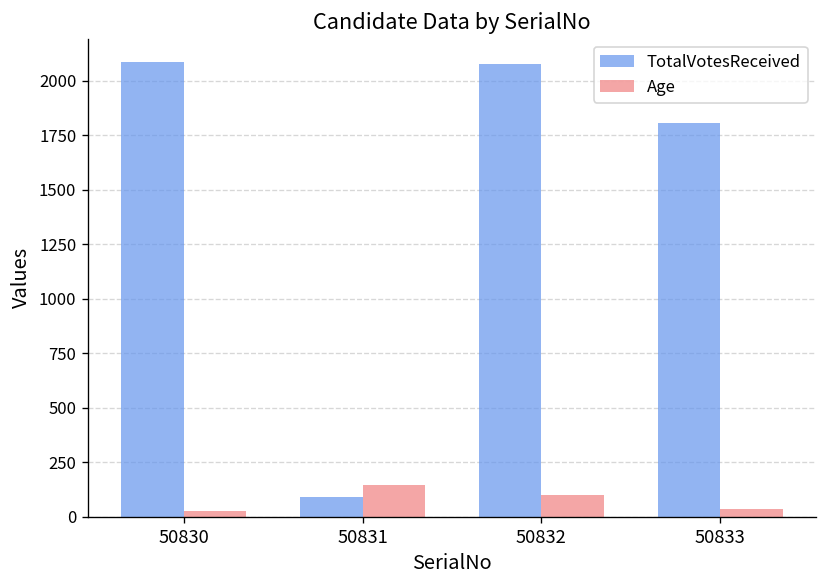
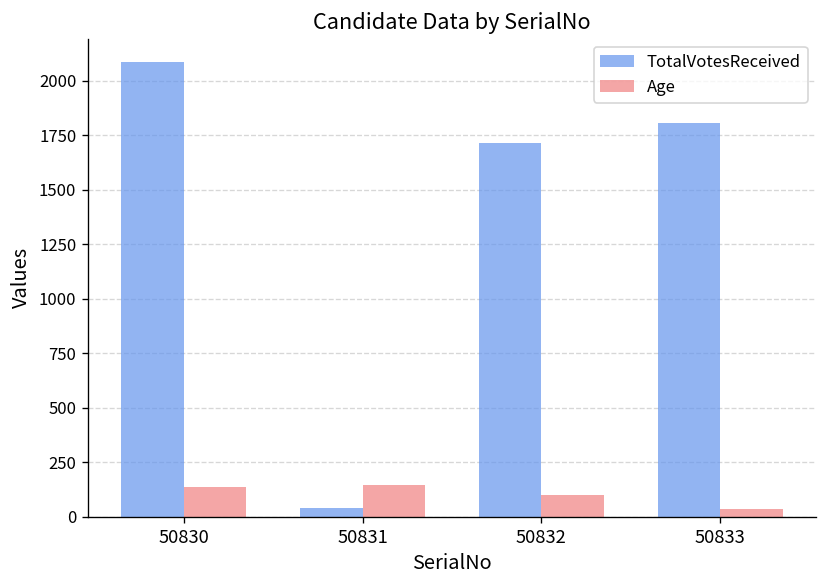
Age, 50830: 30 -> 140
TotalVotesReceived, 50831: 90 -> 40
TotalVotesReceived, 50832: 2080 -> 1710
